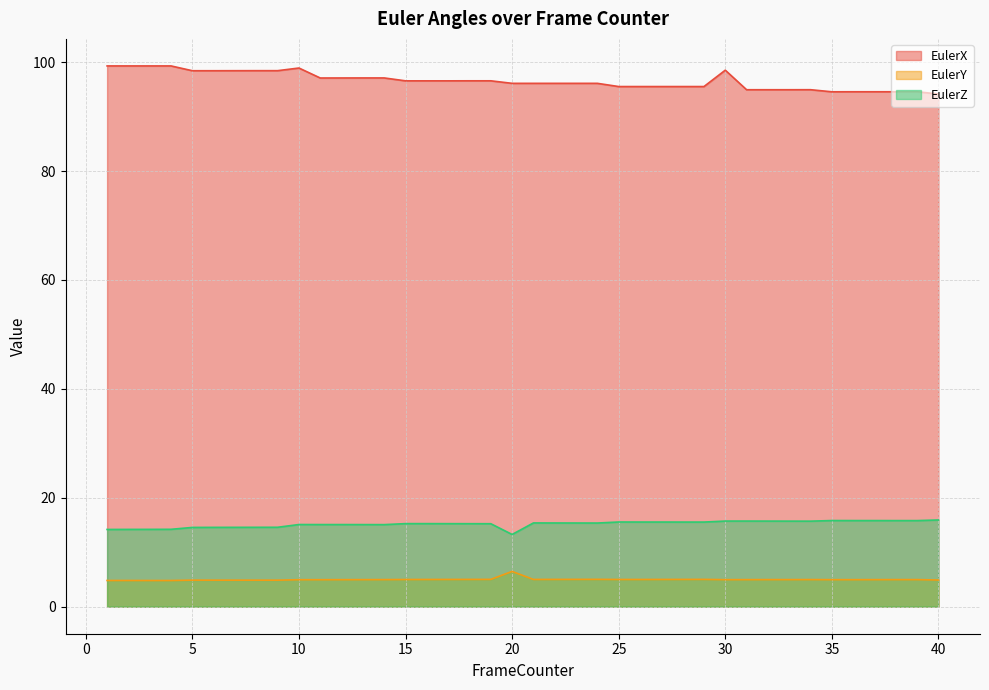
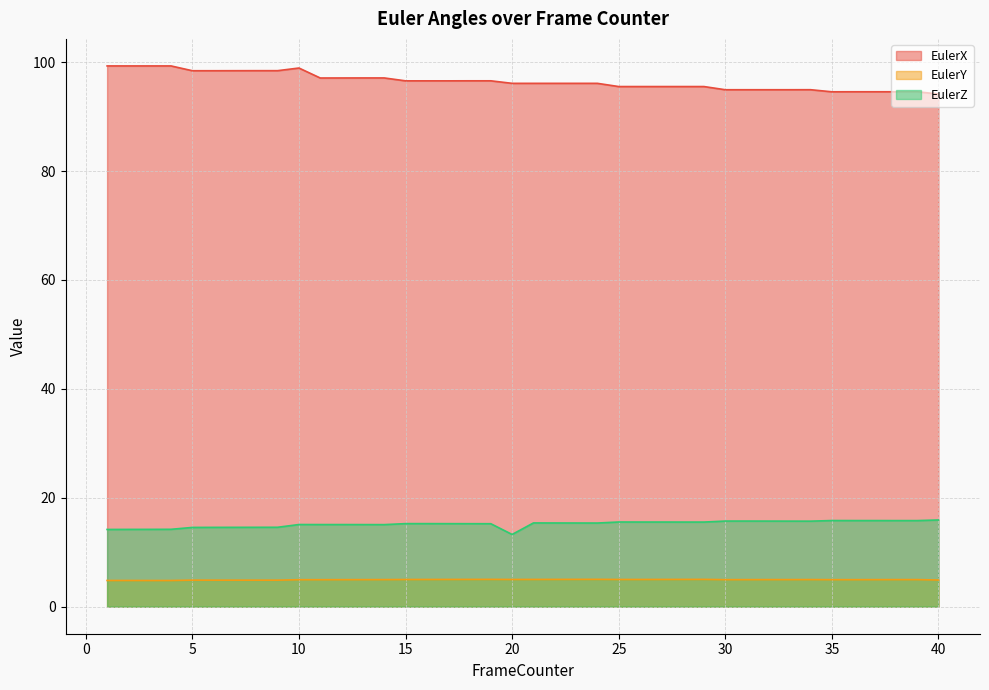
EulerY, 20: 6 -> 5
EulerX, 30: 99 -> 95
